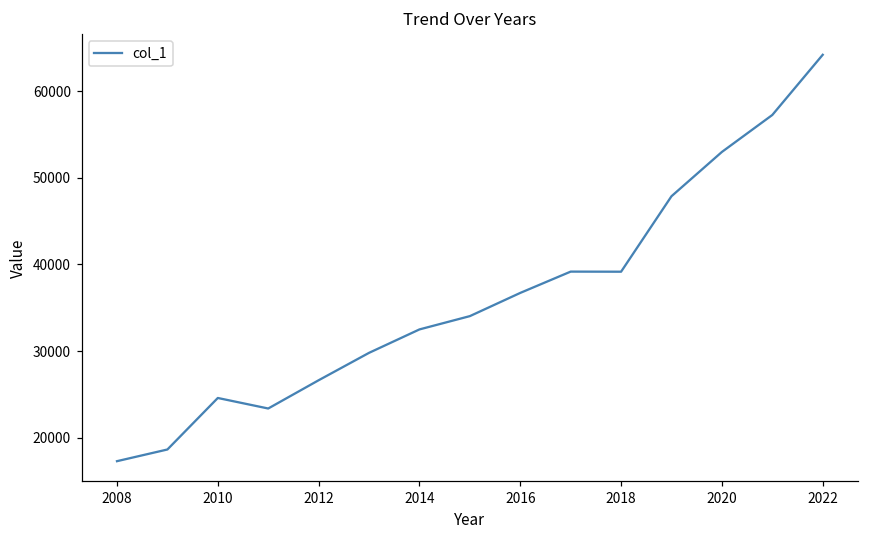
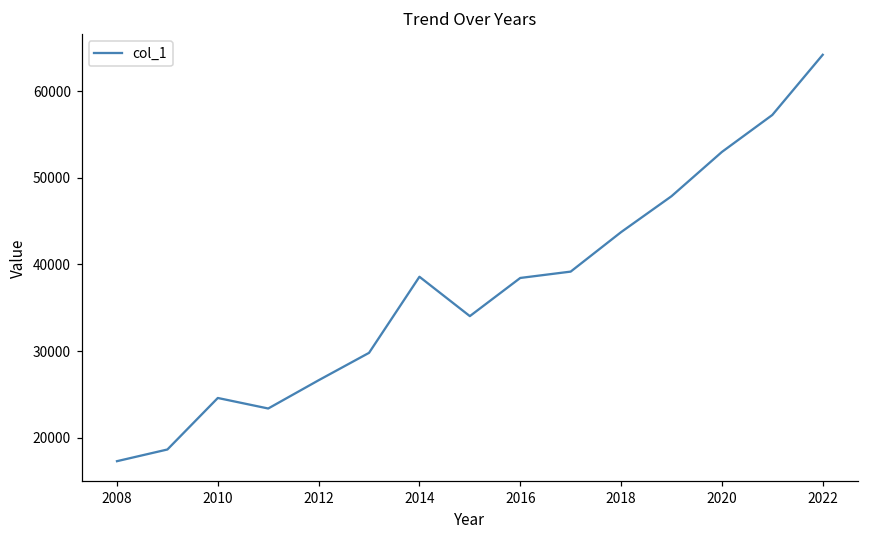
2014: 32000 -> 39000
2016: 37000 -> 38000
2018: 39000 -> 44000
